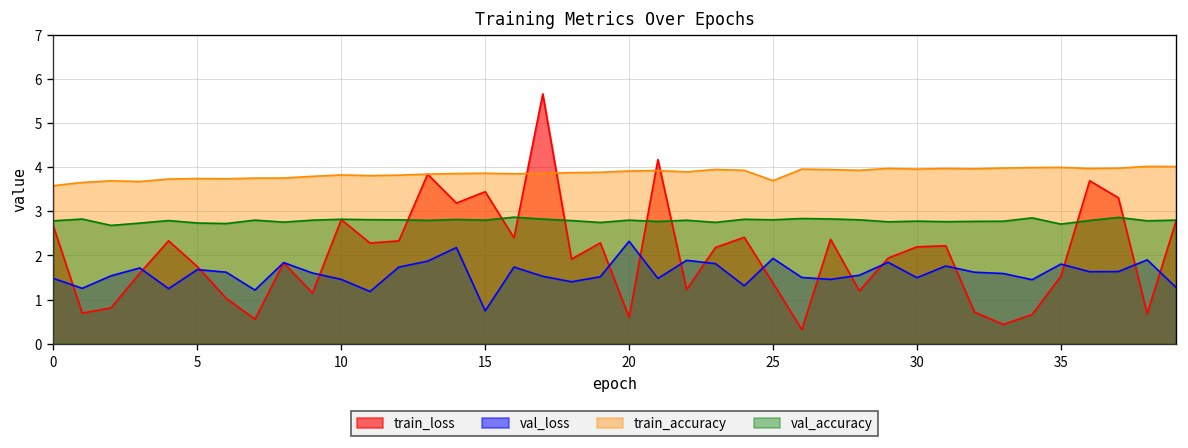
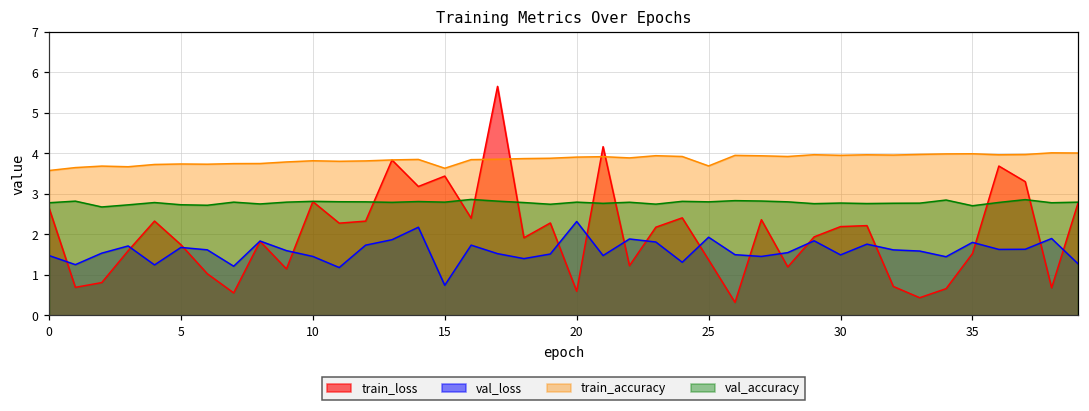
train_accuracy, 15: 3.9 -> 3.6
